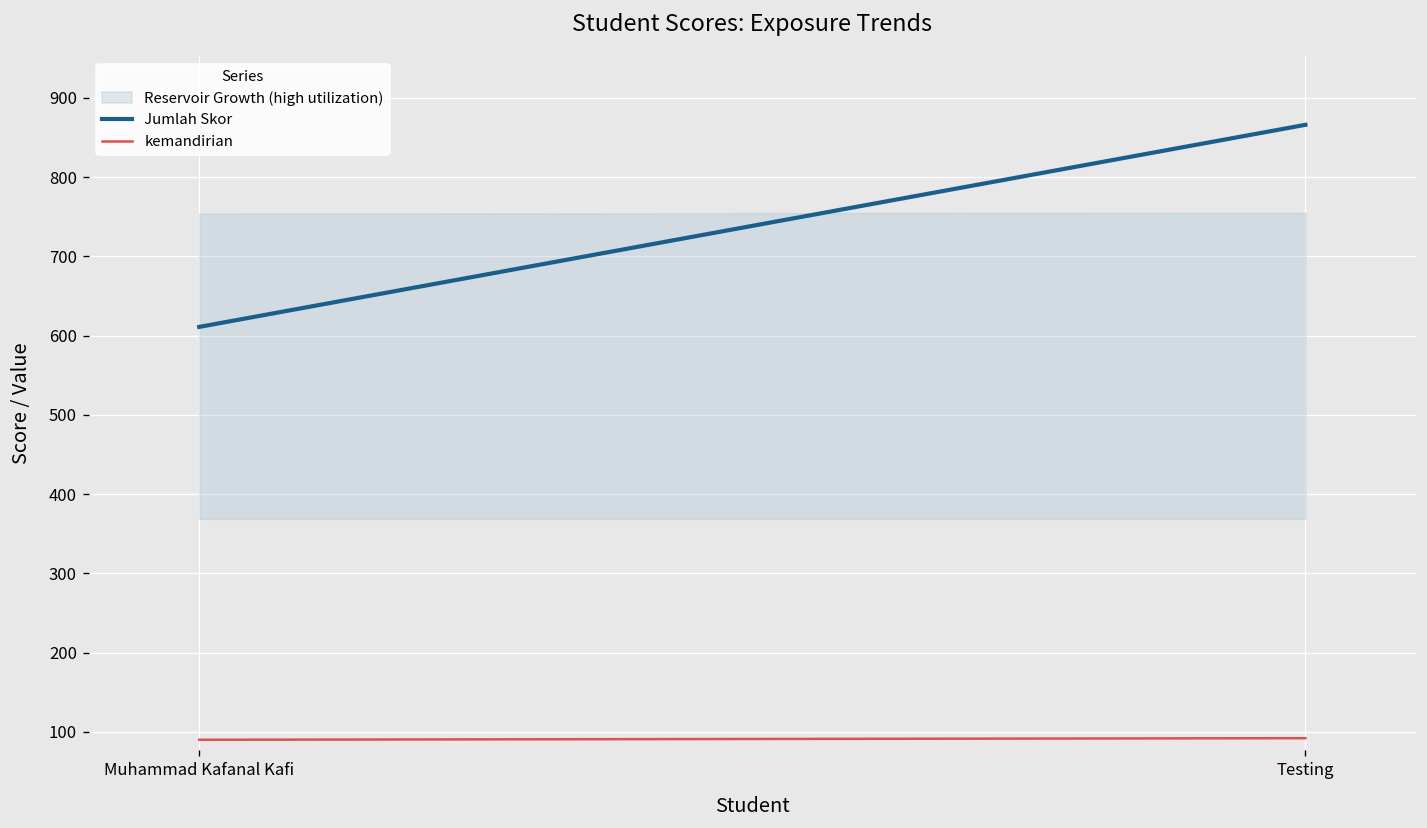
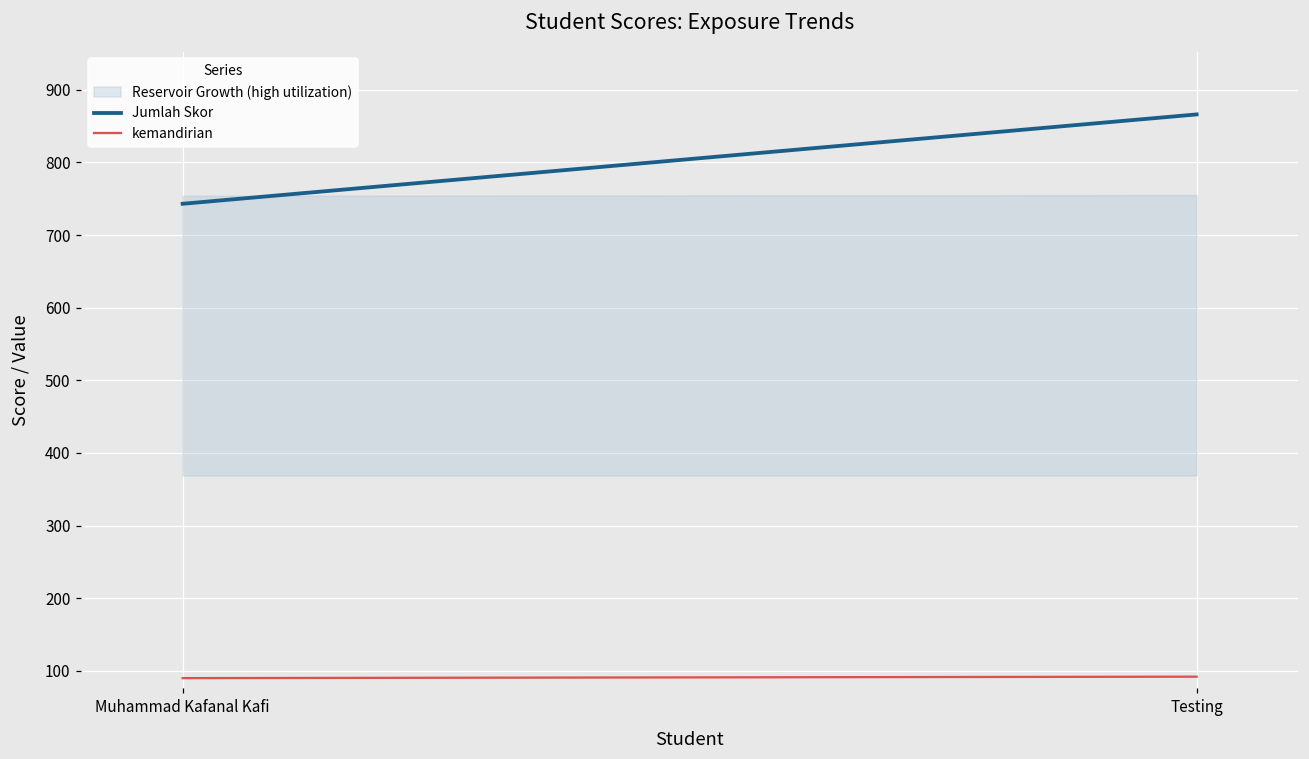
Jumlah Skor, Muhammad Kafanal Kafi: 610 -> 740
